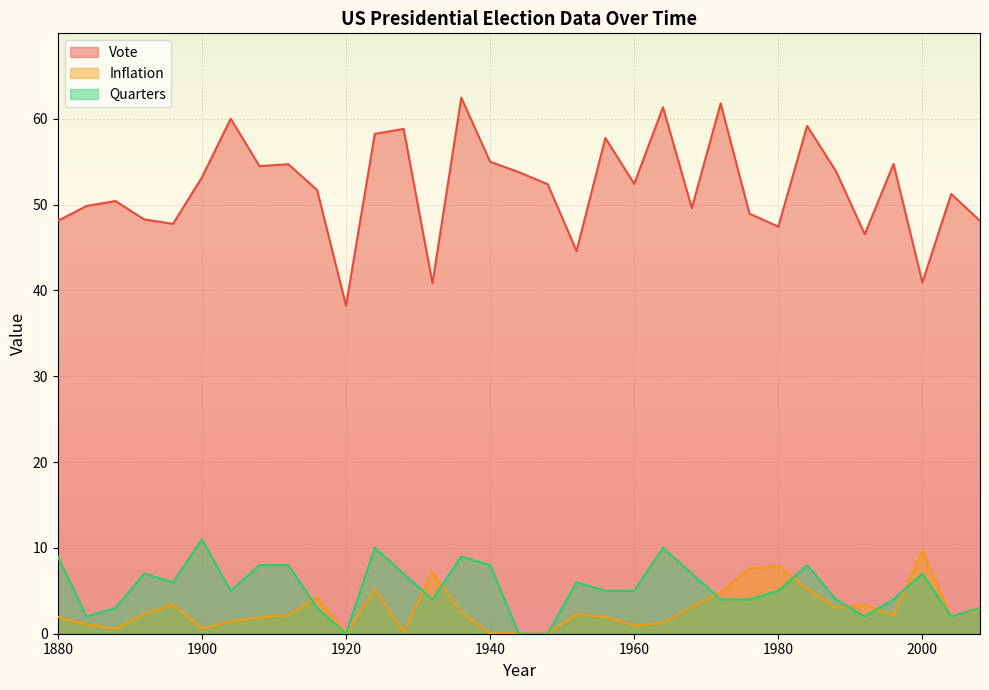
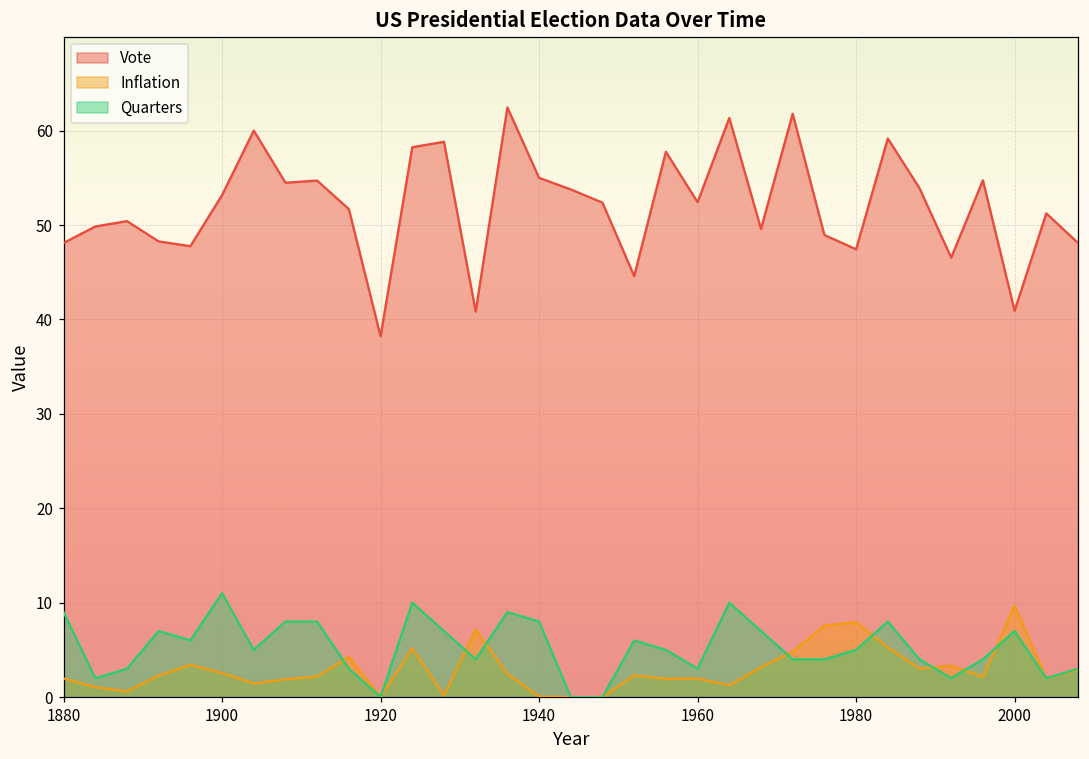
Inflation, 1900: 1 -> 3
Inflation, 1960: 1 -> 2
Quarters, 1960: 5 -> 3
